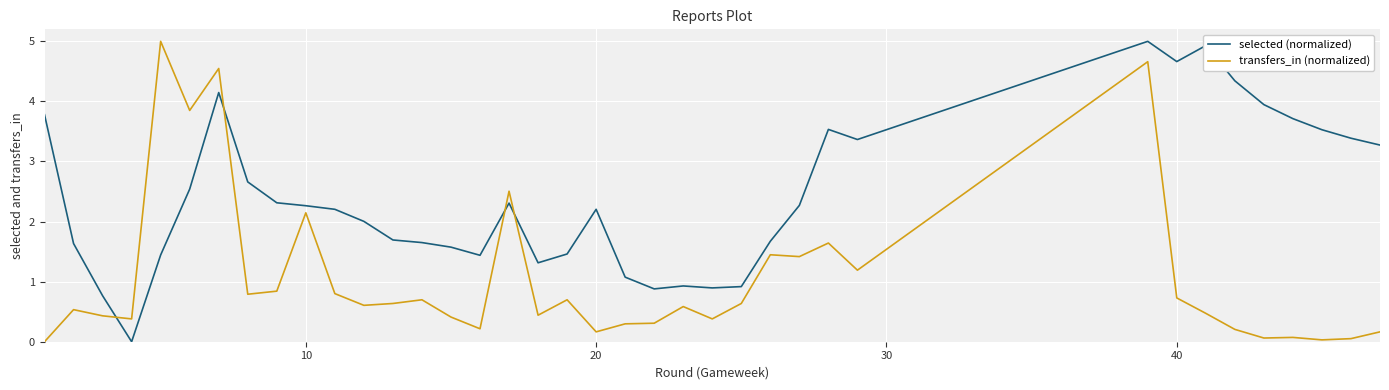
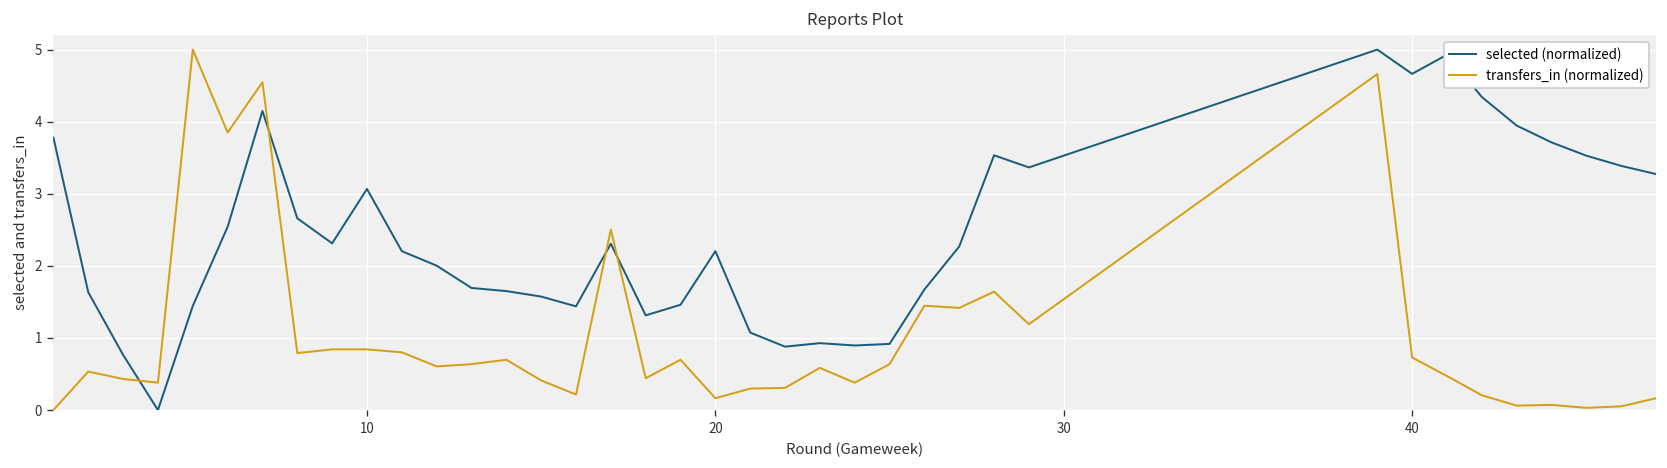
selected (normalized), 10: 2.3 -> 3.1
transfers_in (normalized), 10: 2.1 -> 0.8
